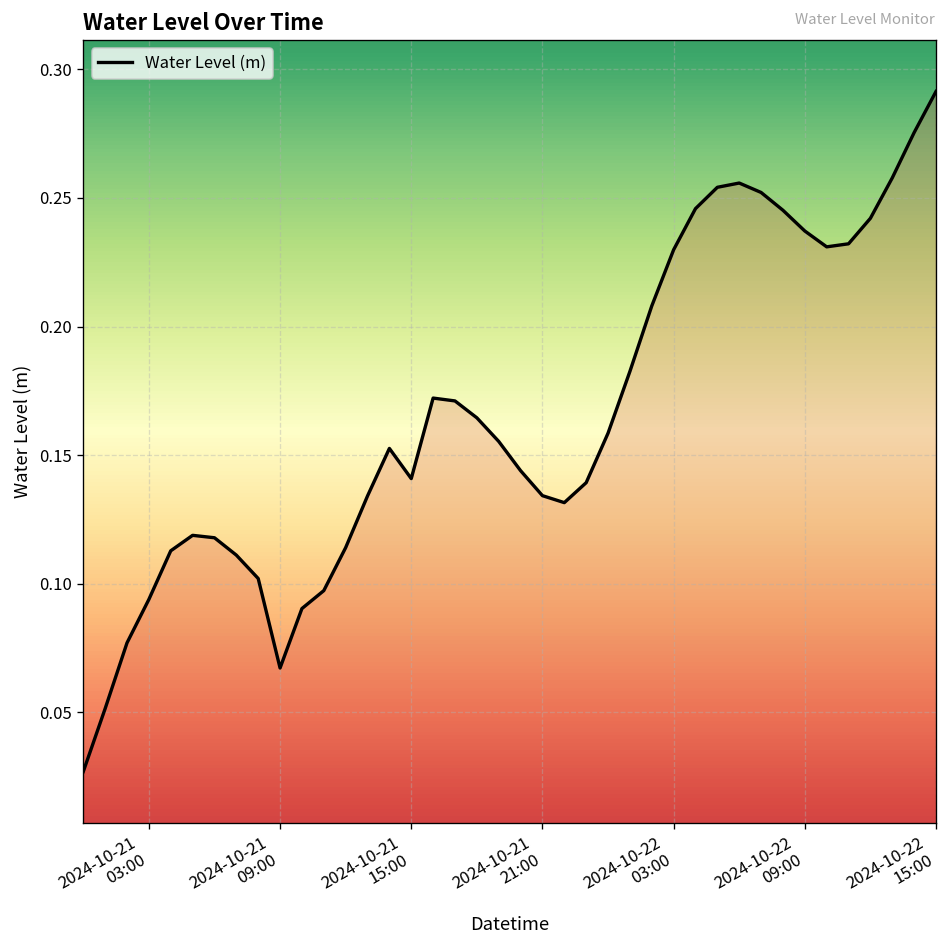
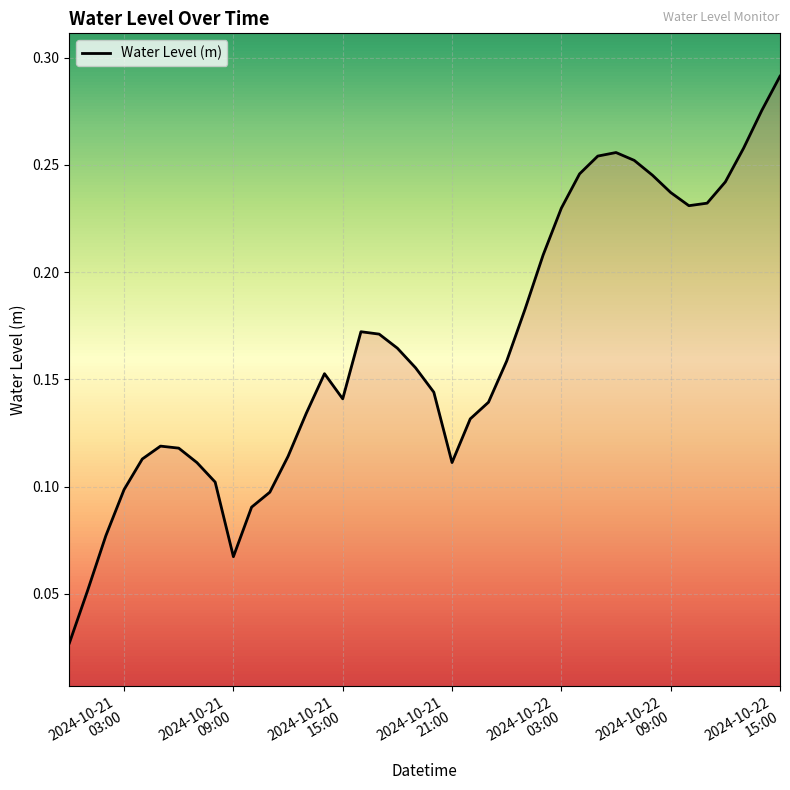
2024-10-21 03:00: 0.094 -> 0.099
2024-10-21 21:00: 0.134 -> 0.111
